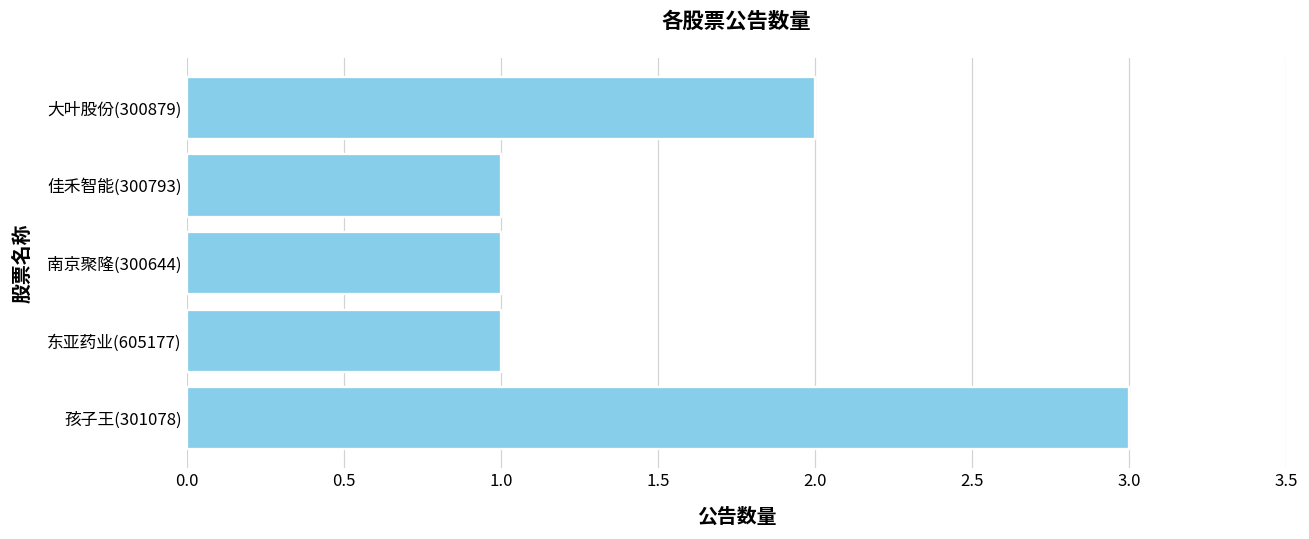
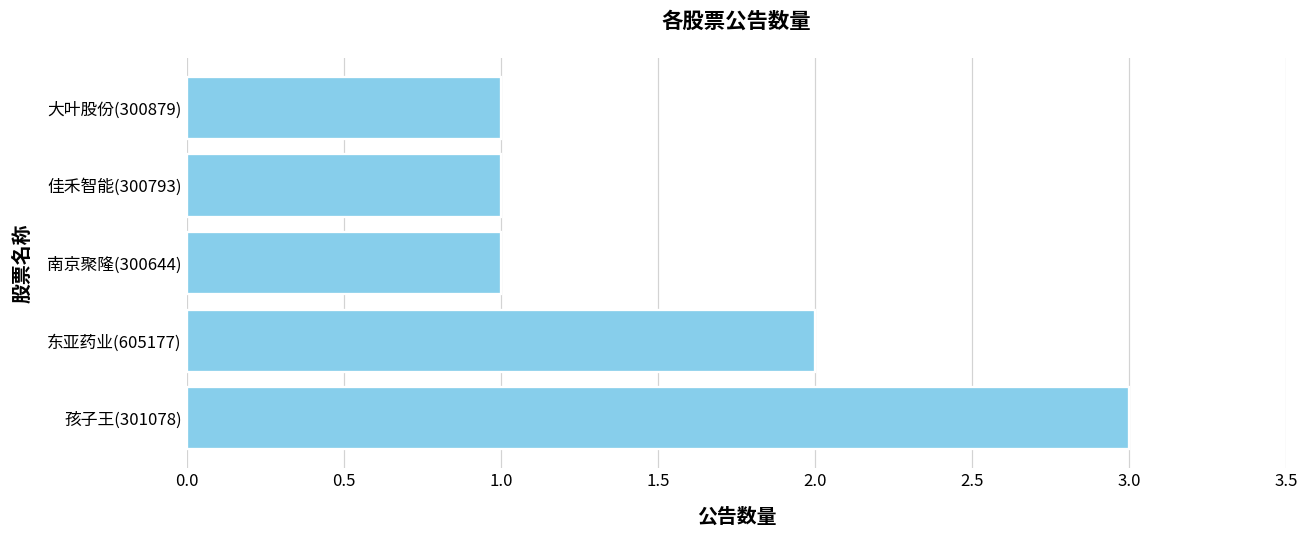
大叶股份(300879): 2 -> 1
东亚药业(605177): 1 -> 2
